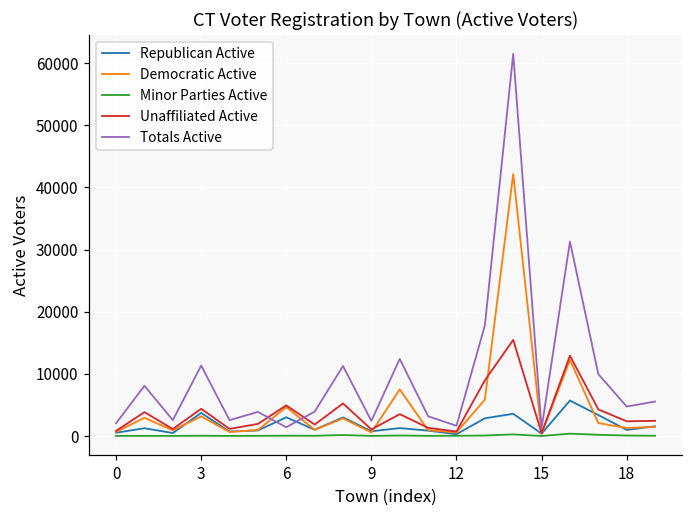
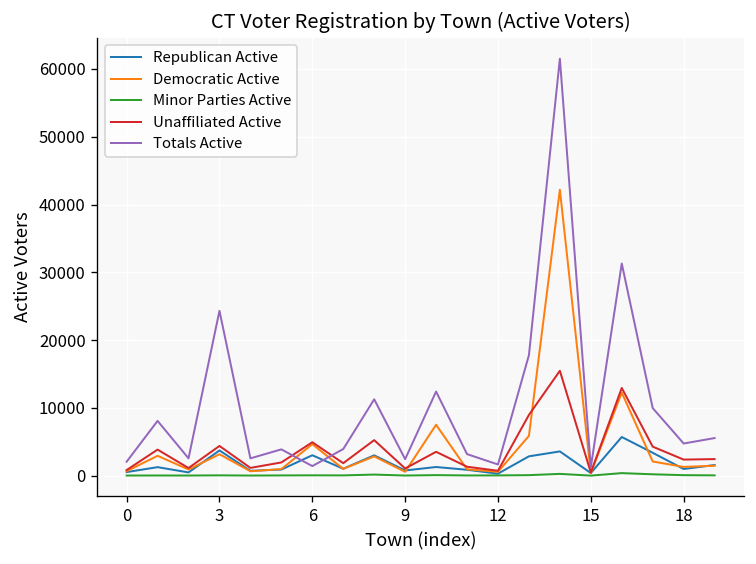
Totals Active, 3: 11000 -> 24000
